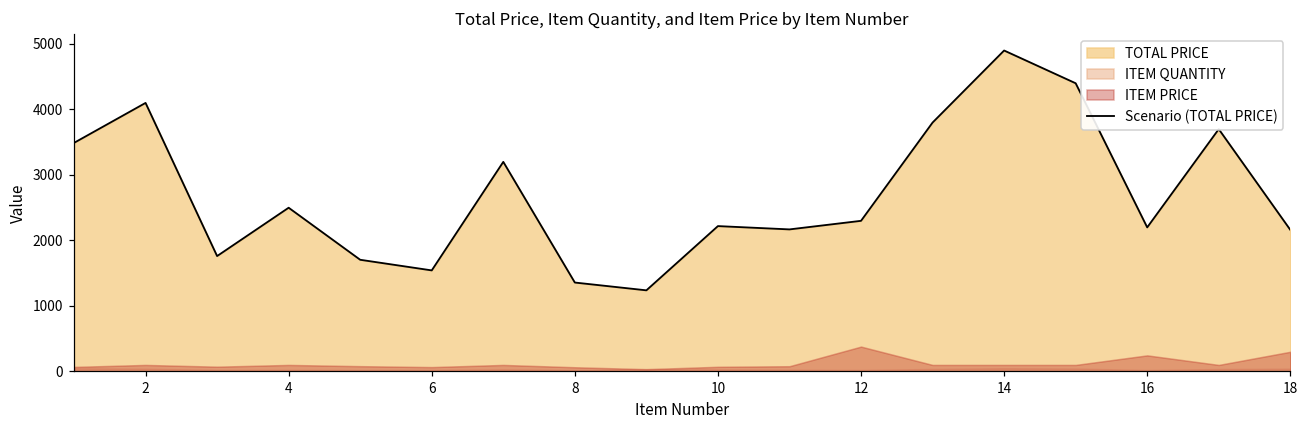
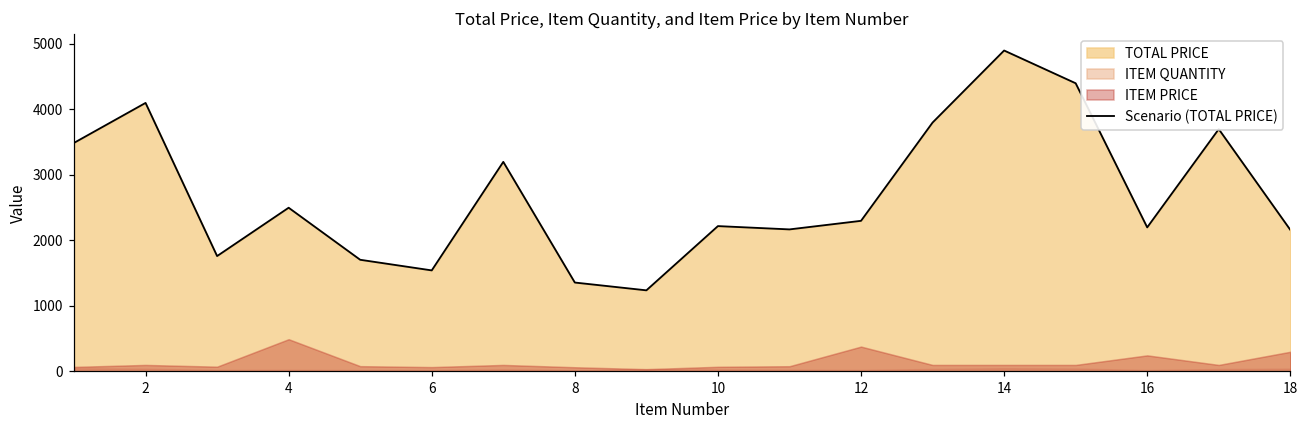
ITEM PRICE, 4: 100 -> 500
